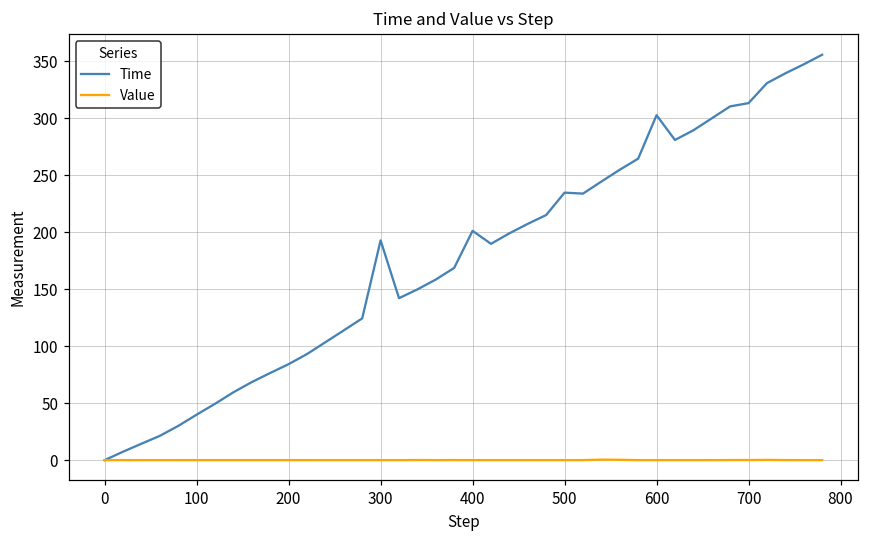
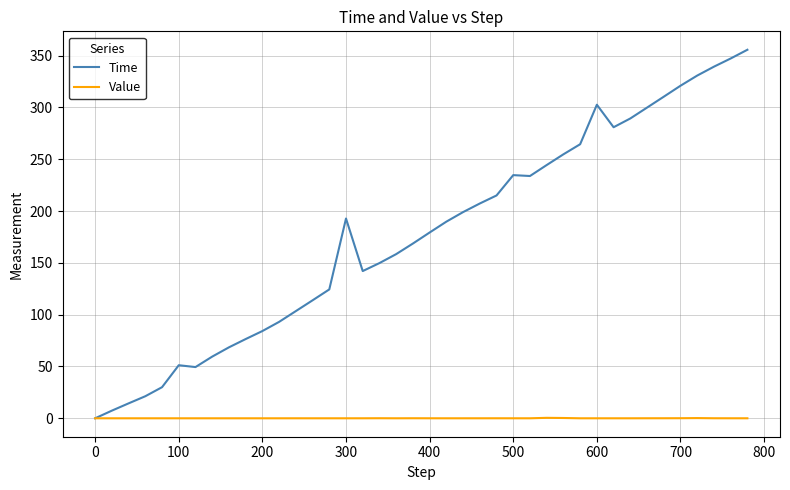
Time, 100: 40 -> 51
Time, 400: 201 -> 179
Time, 700: 313 -> 321
